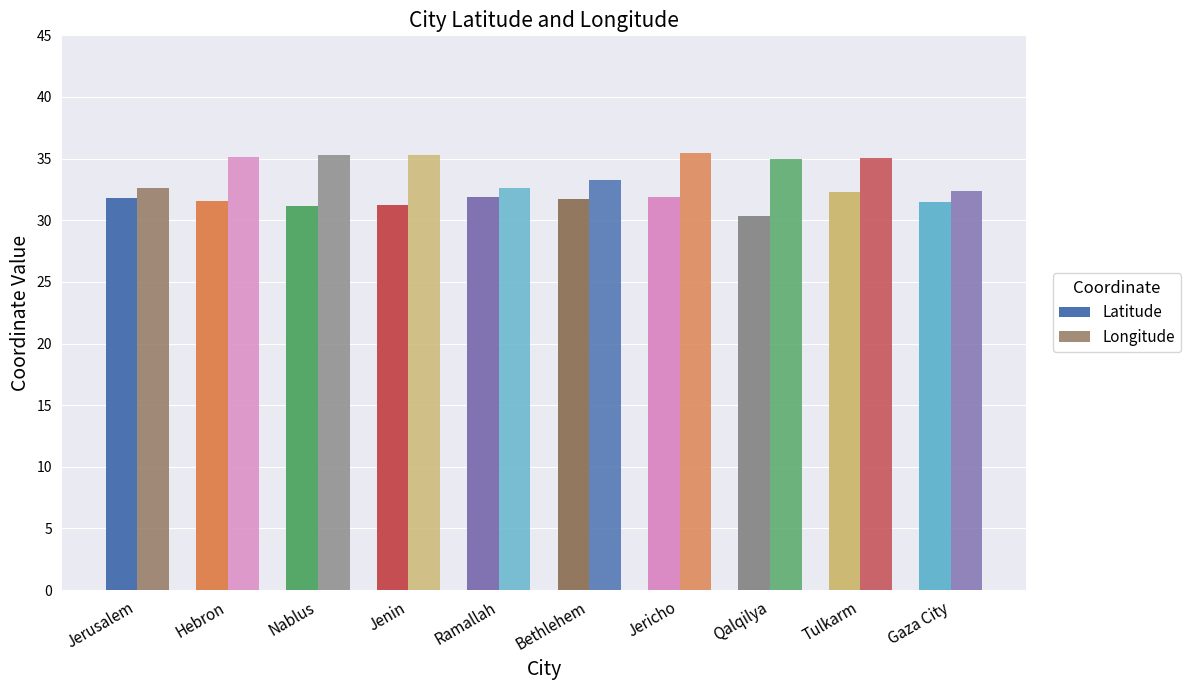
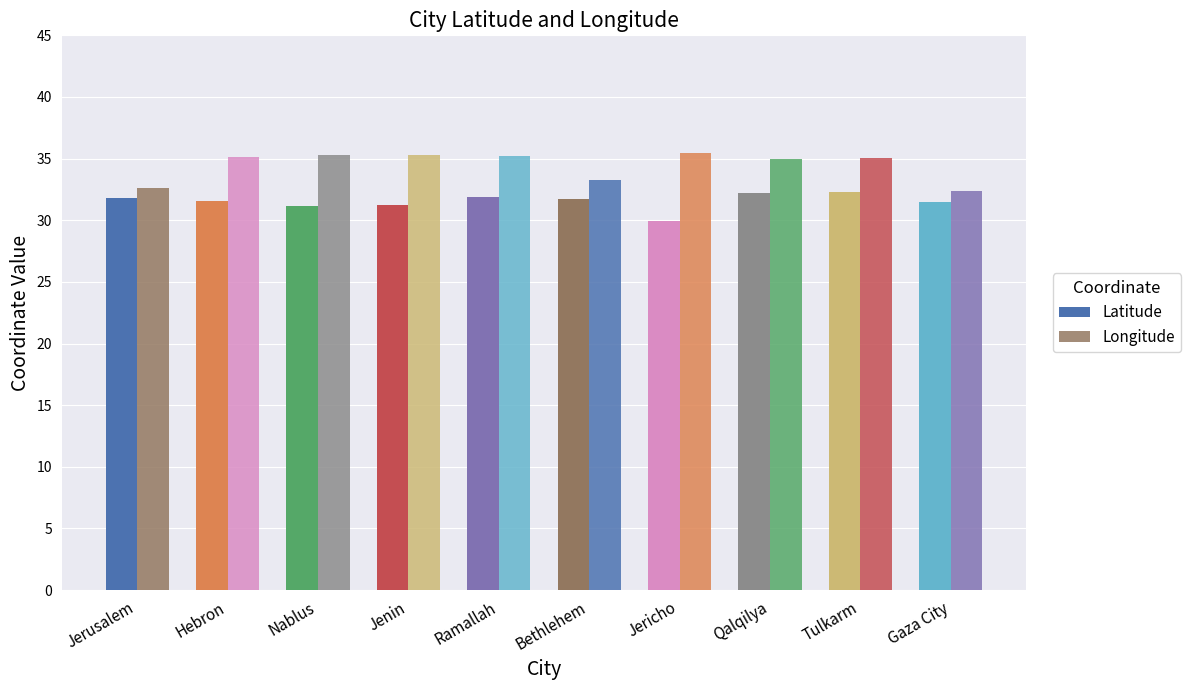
Longitude, Ramallah: 32.7 -> 35.2
Latitude, Jericho: 31.9 -> 30.0
Latitude, Qalqilya: 30.4 -> 32.2
